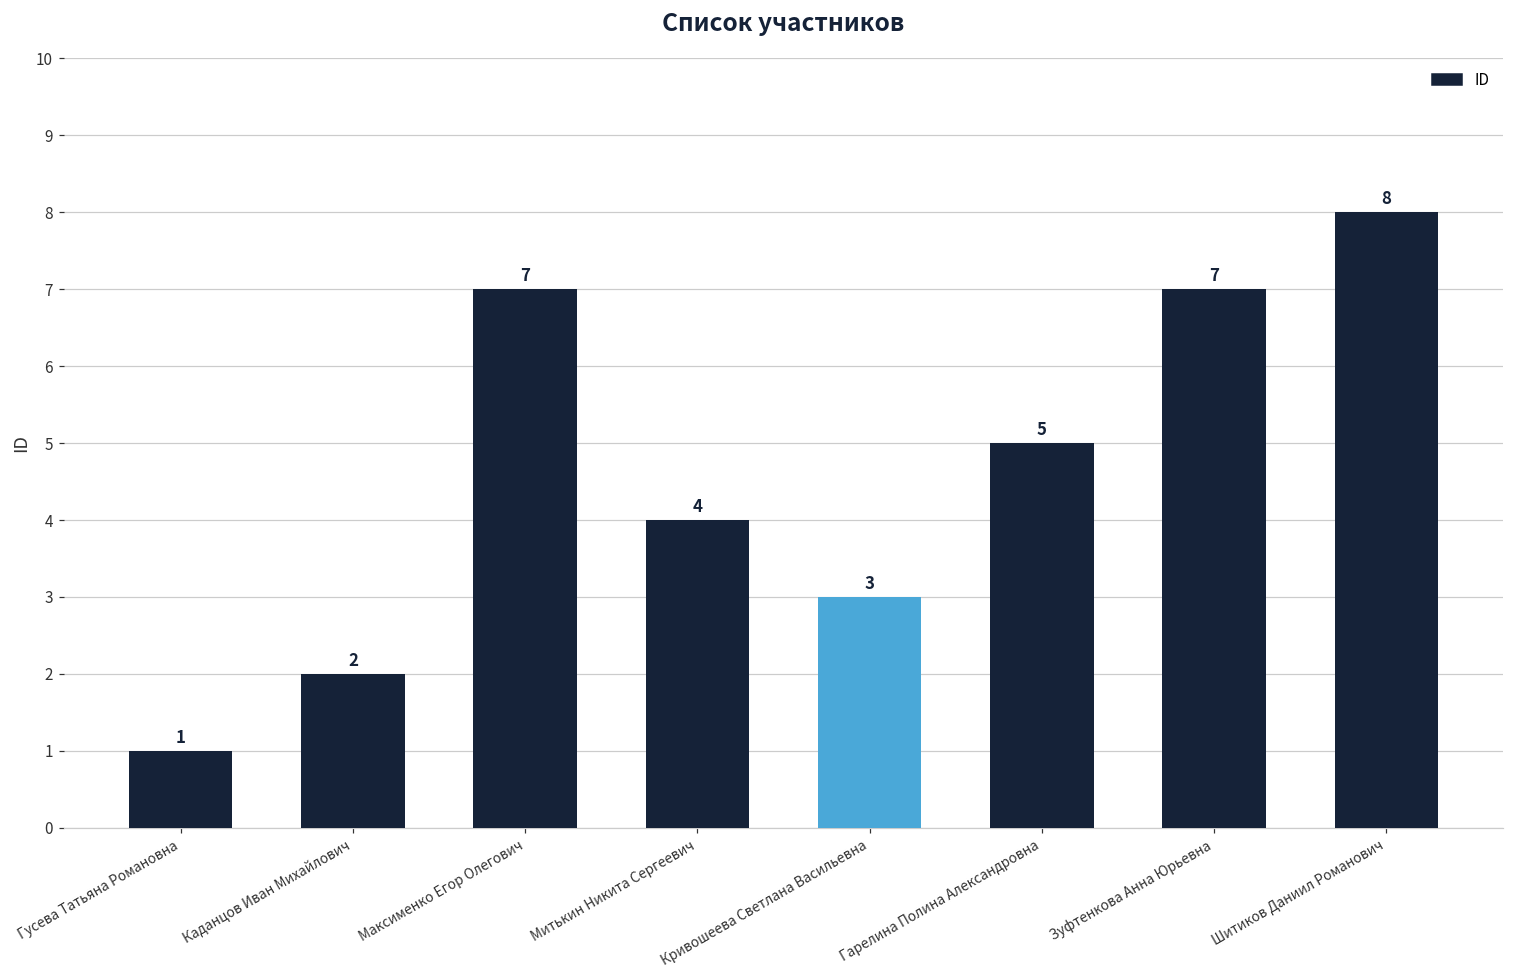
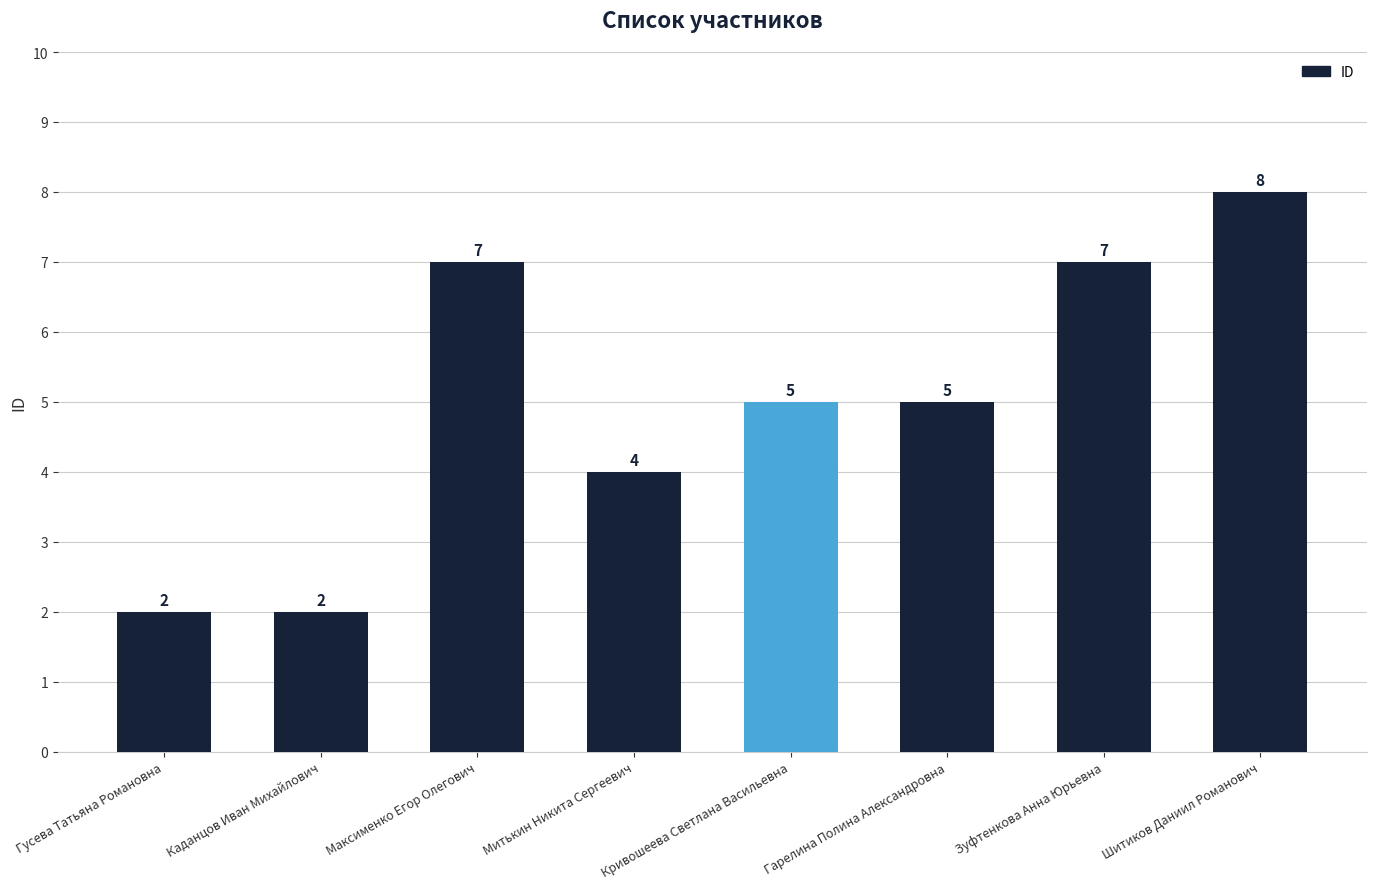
Гусева Татьяна Романовна: 1 -> 2
Кривошеева Светлана Васильевна: 3 -> 5
